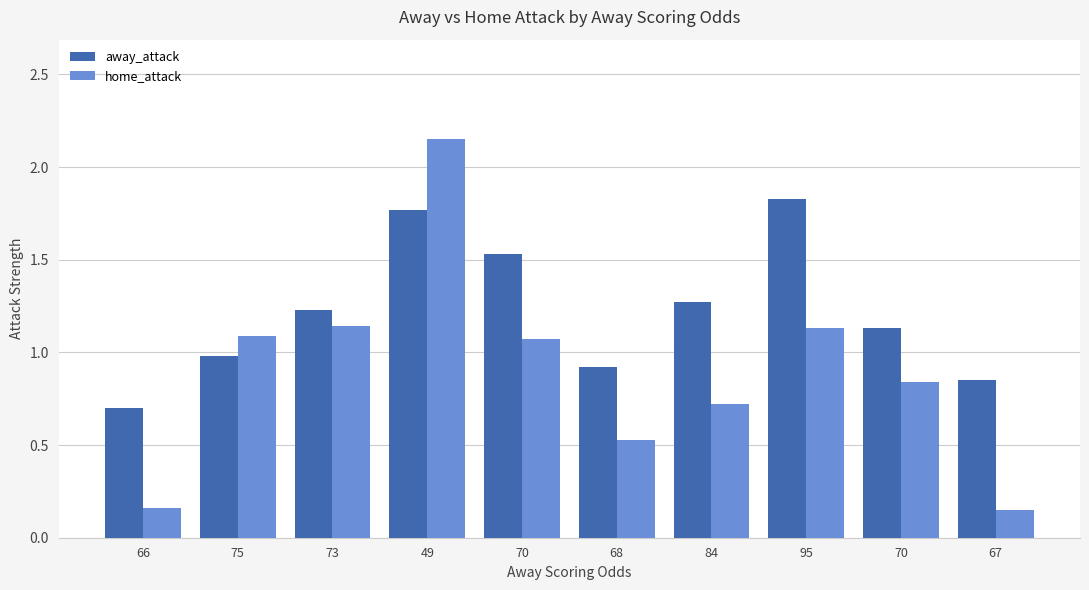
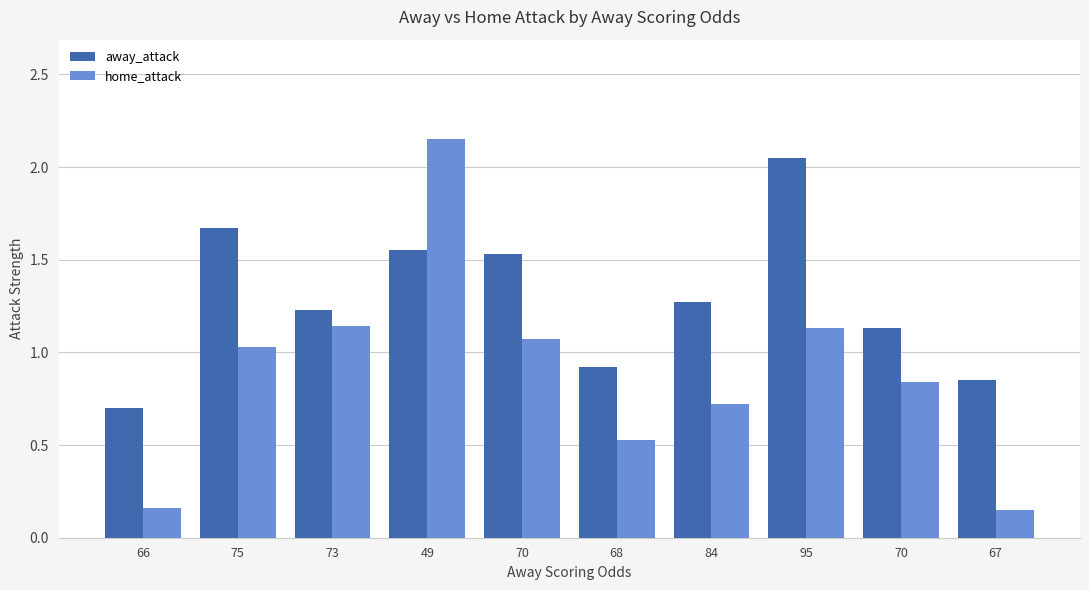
away_attack, 75: 0.98 -> 1.67
home_attack, 75: 1.09 -> 1.03
away_attack, 49: 1.77 -> 1.55
away_attack, 95: 1.83 -> 2.05
